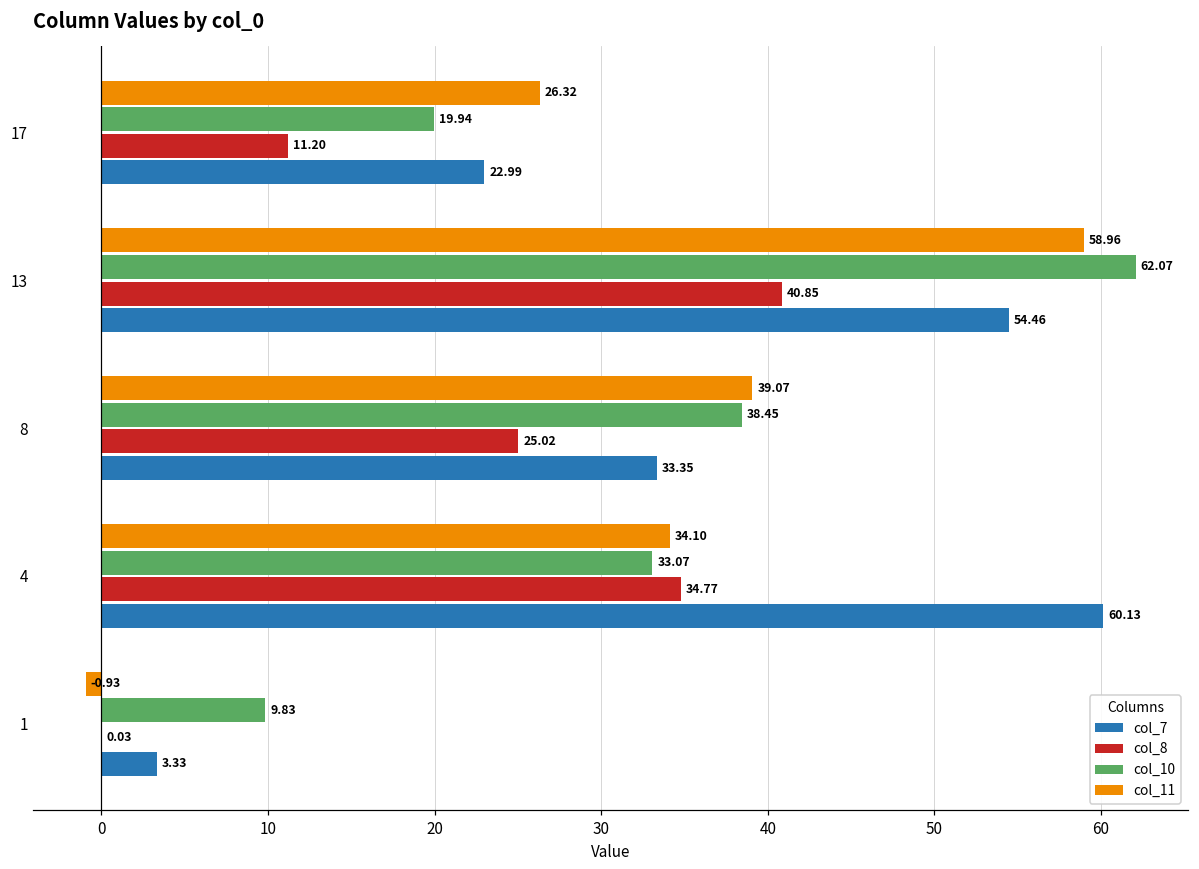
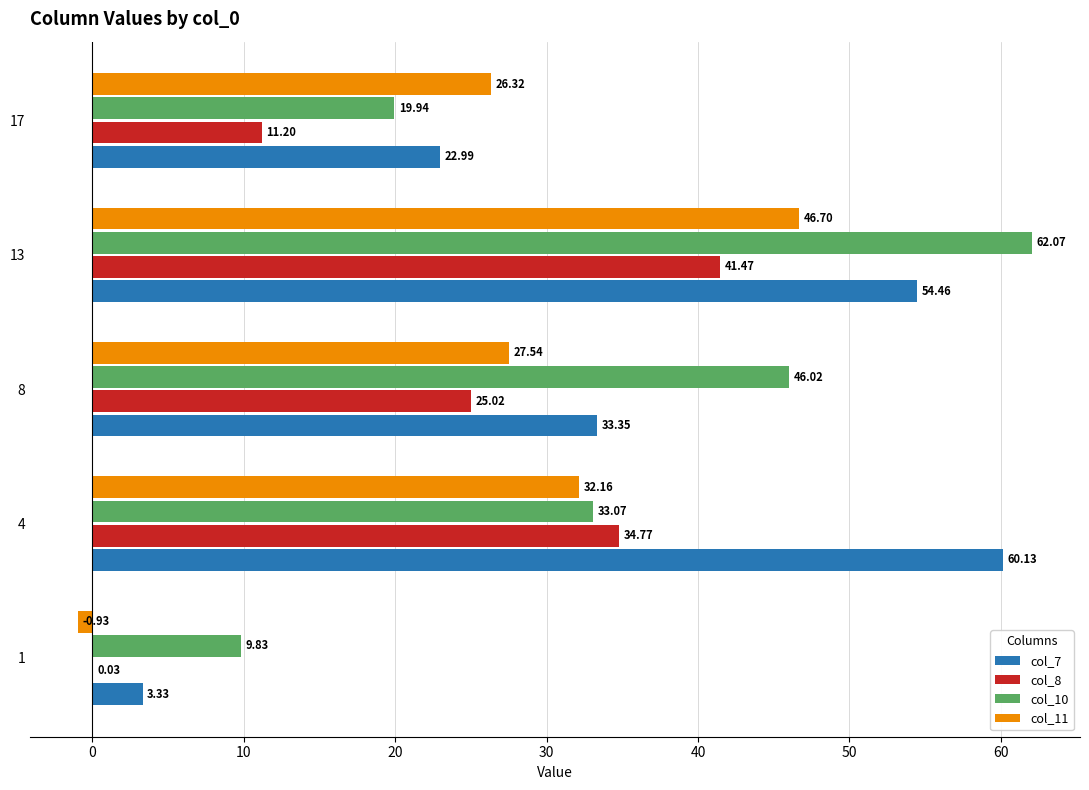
col_11, 13: 58.96 -> 46.70
col_8, 13: 40.85 -> 41.47
col_11, 8: 39.07 -> 27.54
col_10, 8: 38.45 -> 46.02
col_11, 4: 34.10 -> 32.16
